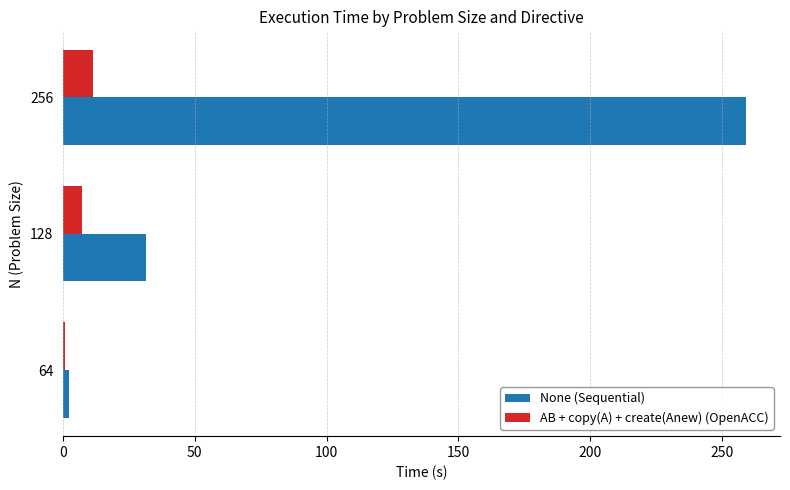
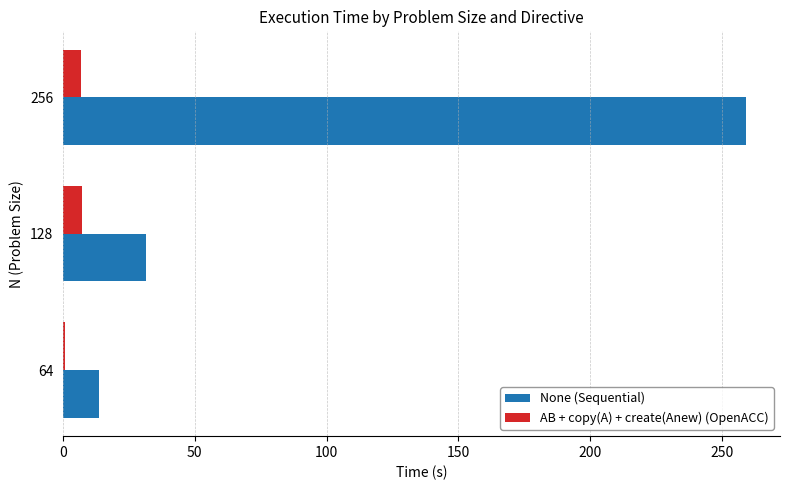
AB + copy(A) + create(Anew) (OpenACC), 256: 11 -> 7
None (Sequential), 64: 2 -> 13
